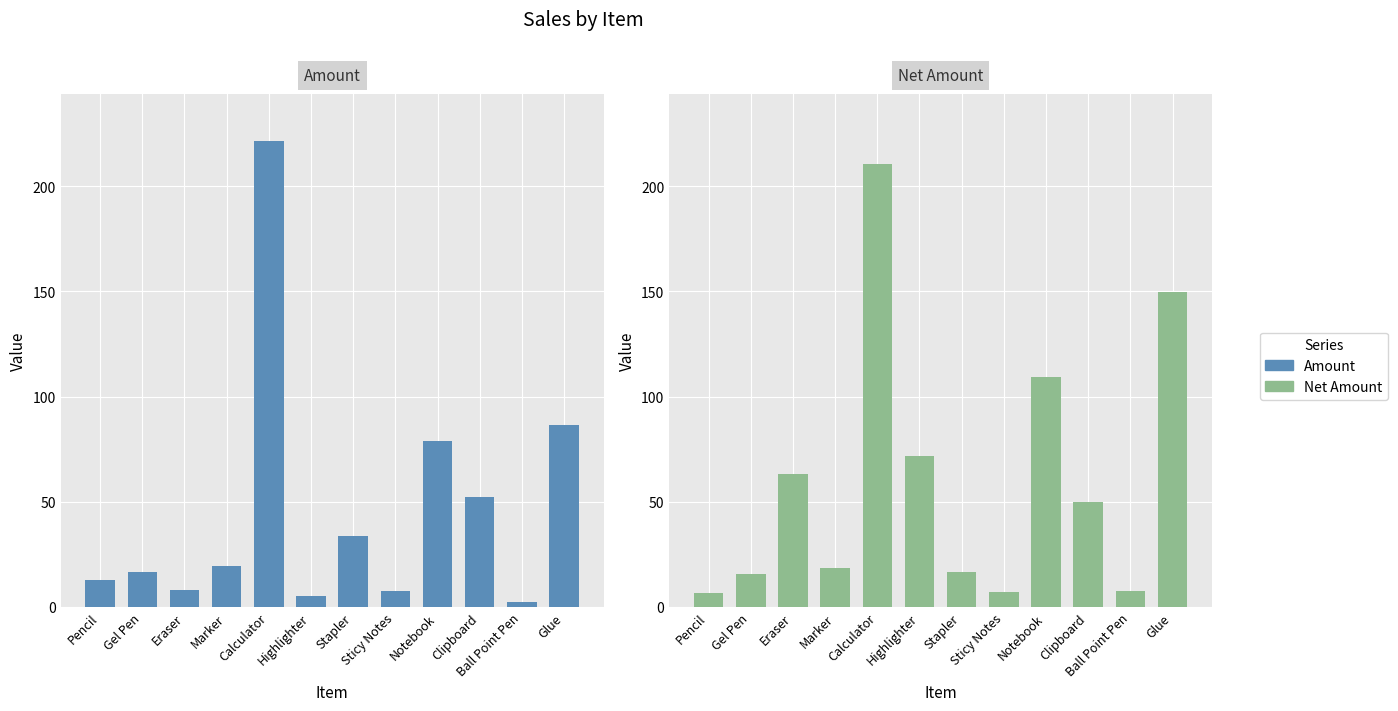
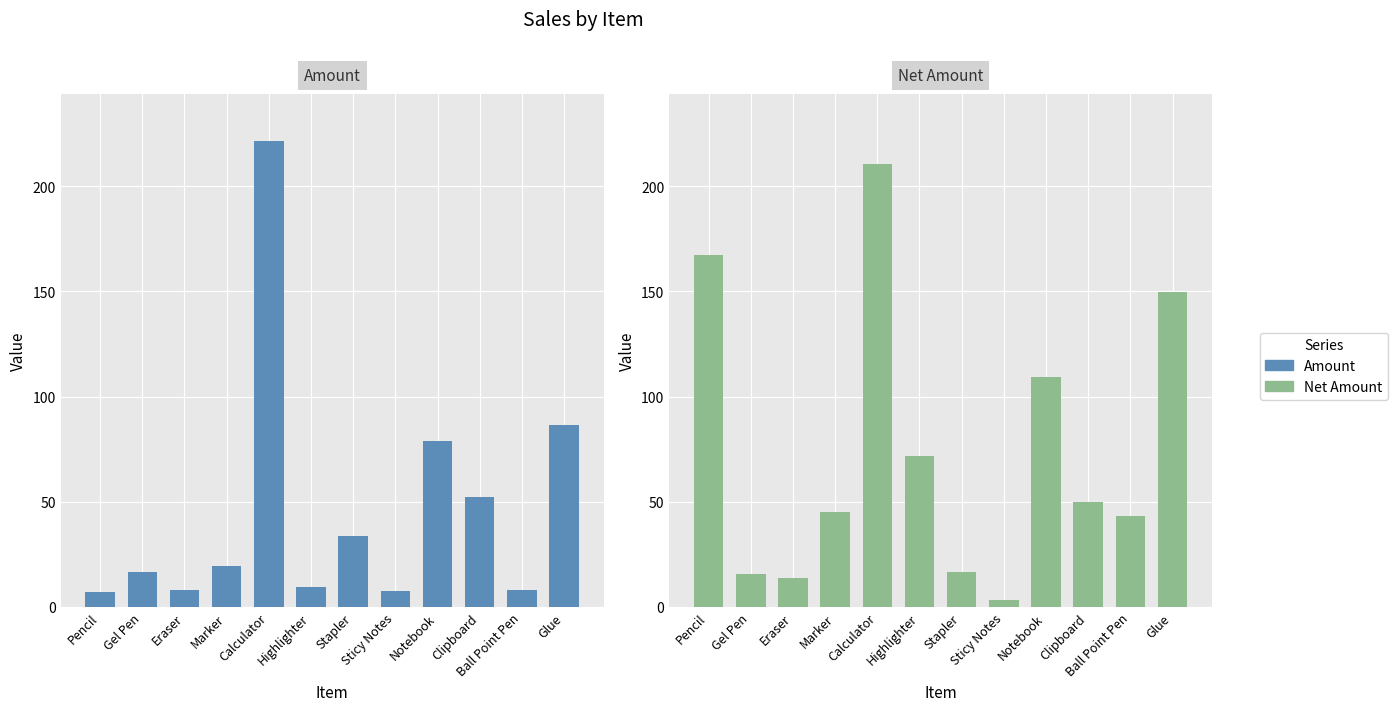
Amount, Pencil: 13 -> 7
Amount, Highlighter: 5 -> 9
Amount, Ball Point Pen: 2 -> 8
Net Amount, Pencil: 7 -> 167
Net Amount, Eraser: 63 -> 14
Net Amount, Marker: 19 -> 45
Net Amount, Sticy Notes: 7 -> 3
Net Amount, Ball Point Pen: 8 -> 43
